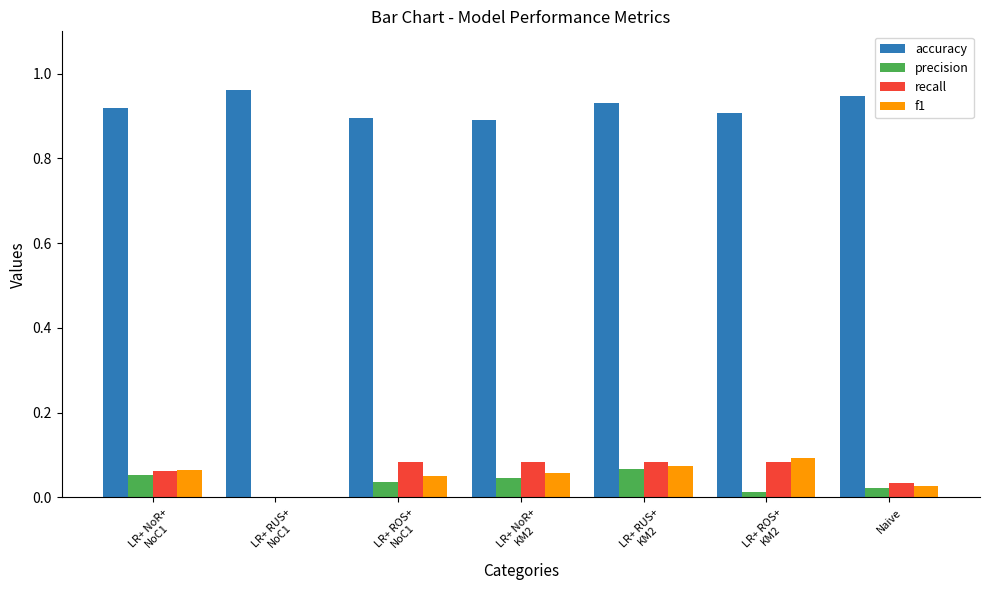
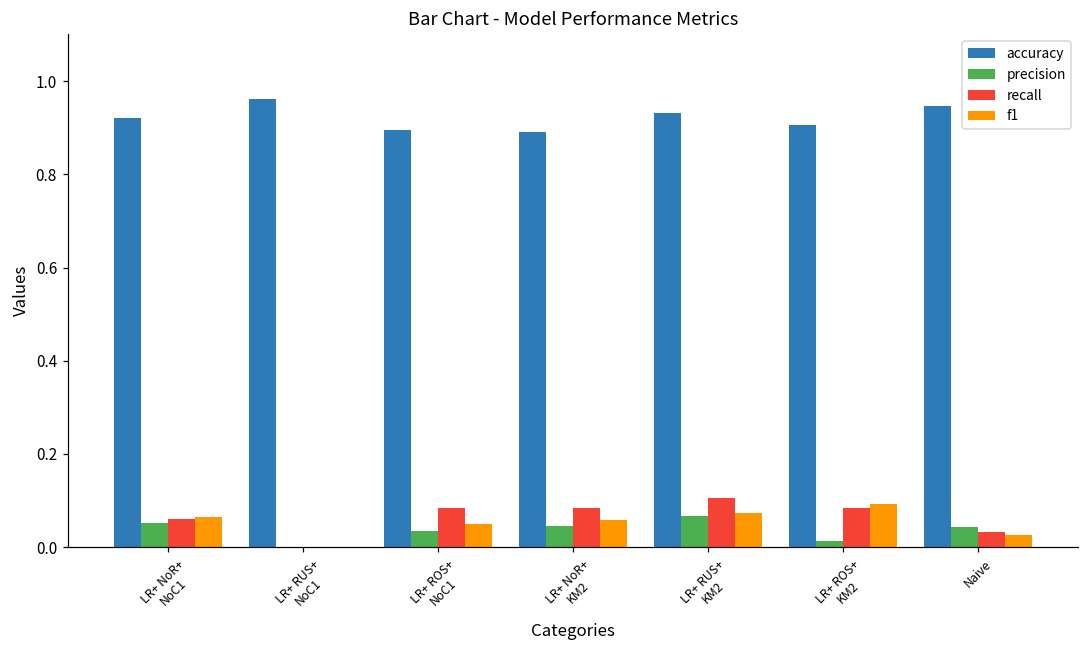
recall, LR+ RUS+ KM2: 0.08 -> 0.11
precision, Naive: 0.02 -> 0.04
